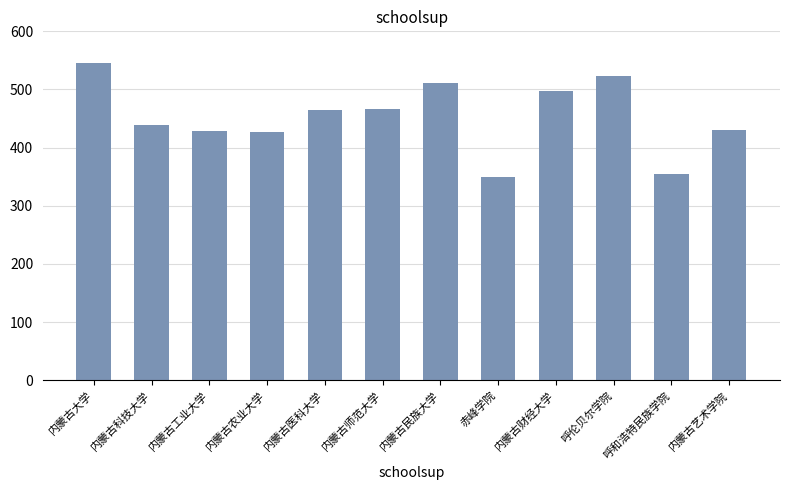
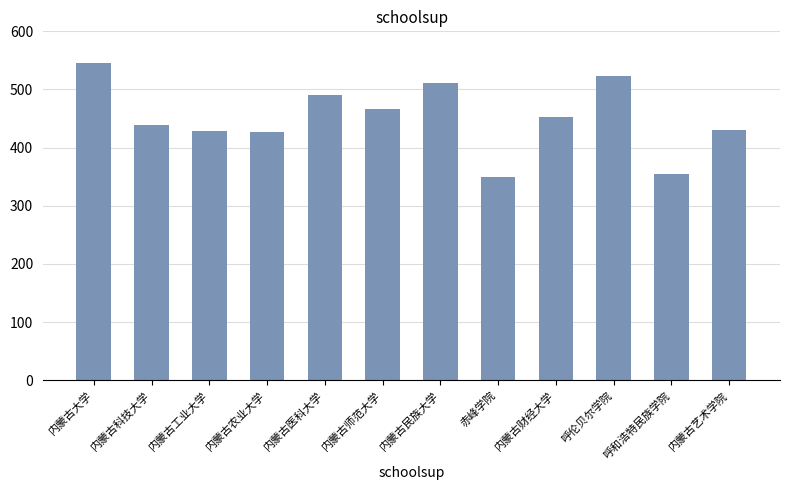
内蒙古医科大学: 470 -> 490
内蒙古财经大学: 500 -> 450
